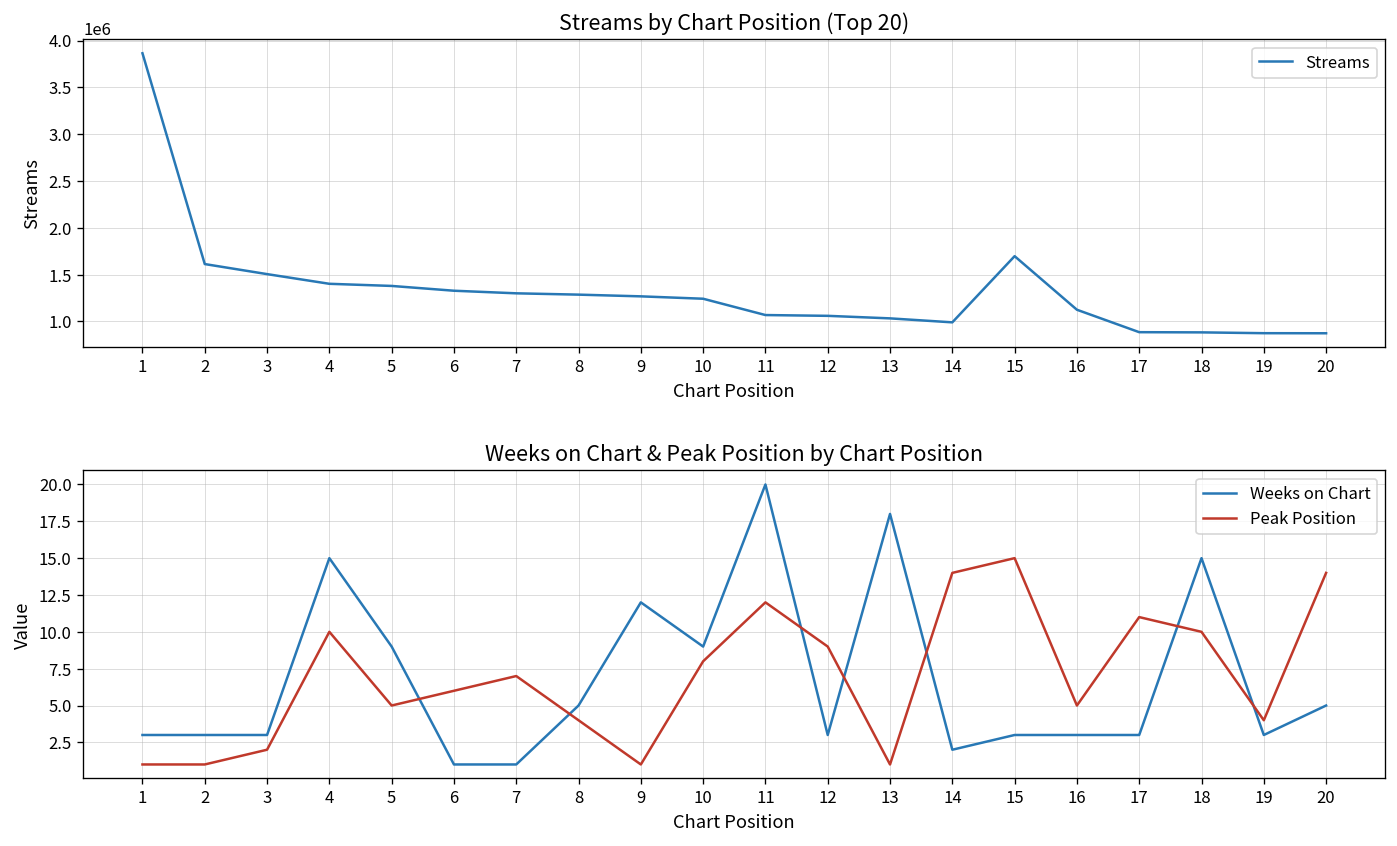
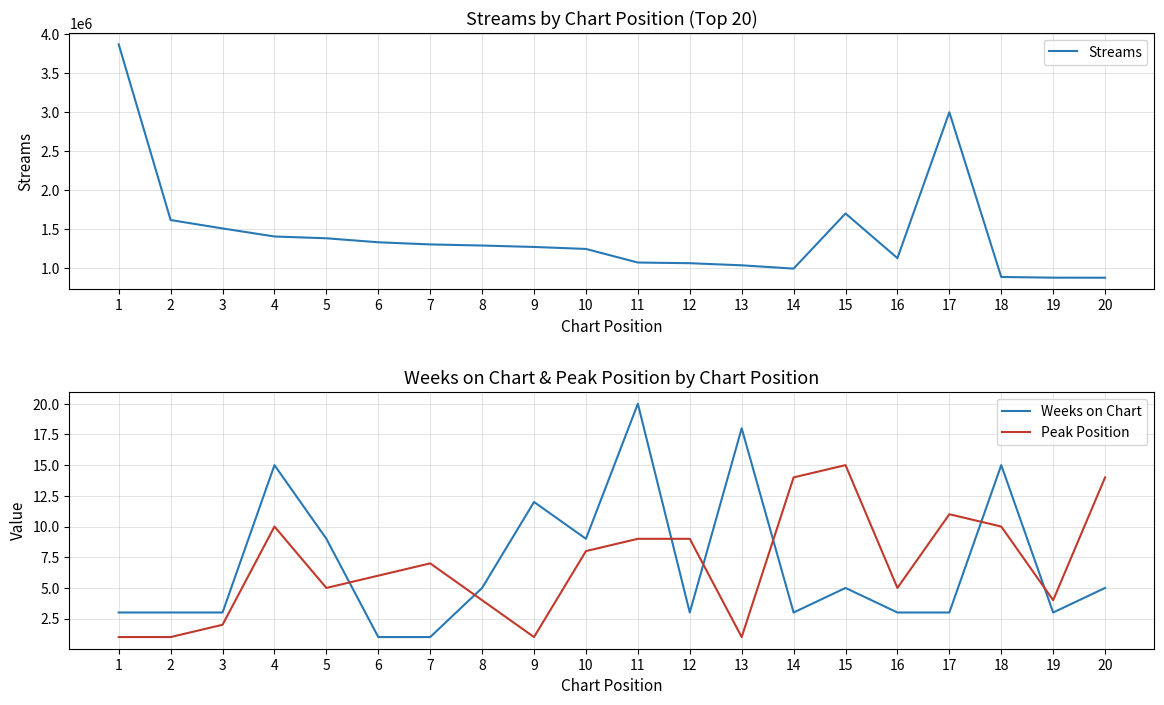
Streams by Chart Position (Top 20), 17: 900000 -> 3000000
Weeks on Chart & Peak Position by Chart Position, Peak Position, 11: 12 -> 9
Weeks on Chart & Peak Position by Chart Position, Weeks on Chart, 14: 2 -> 3
Weeks on Chart & Peak Position by Chart Position, Weeks on Chart, 15: 3 -> 5
